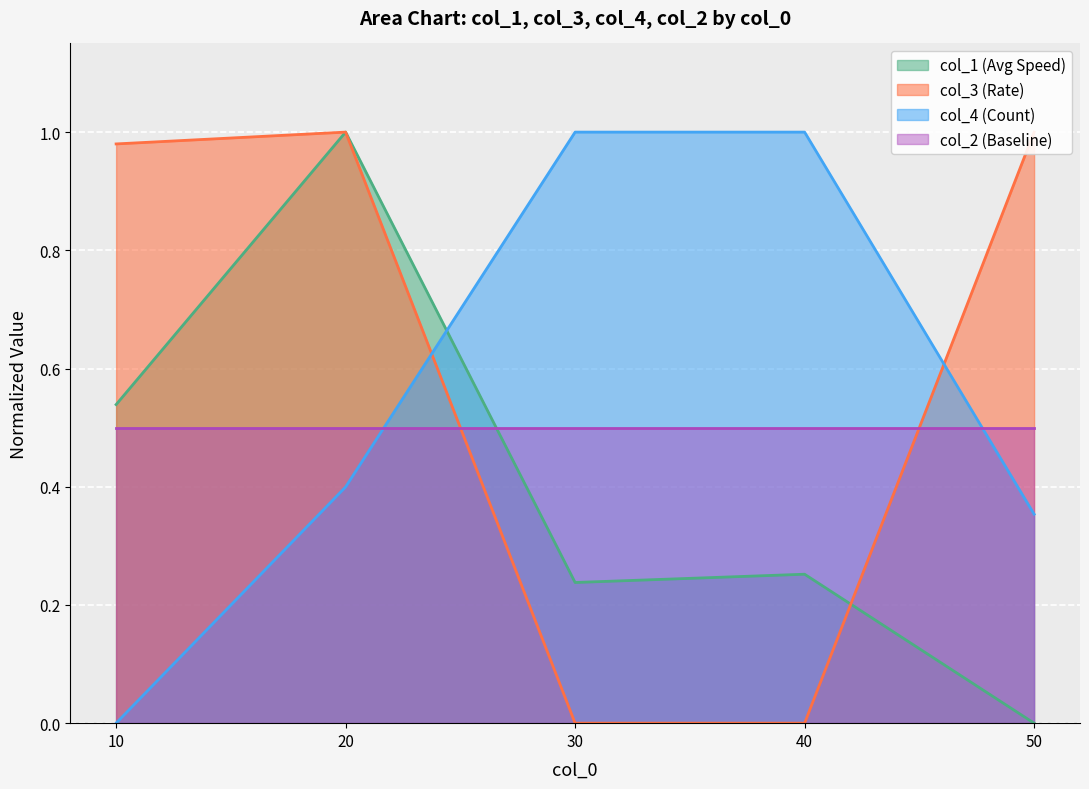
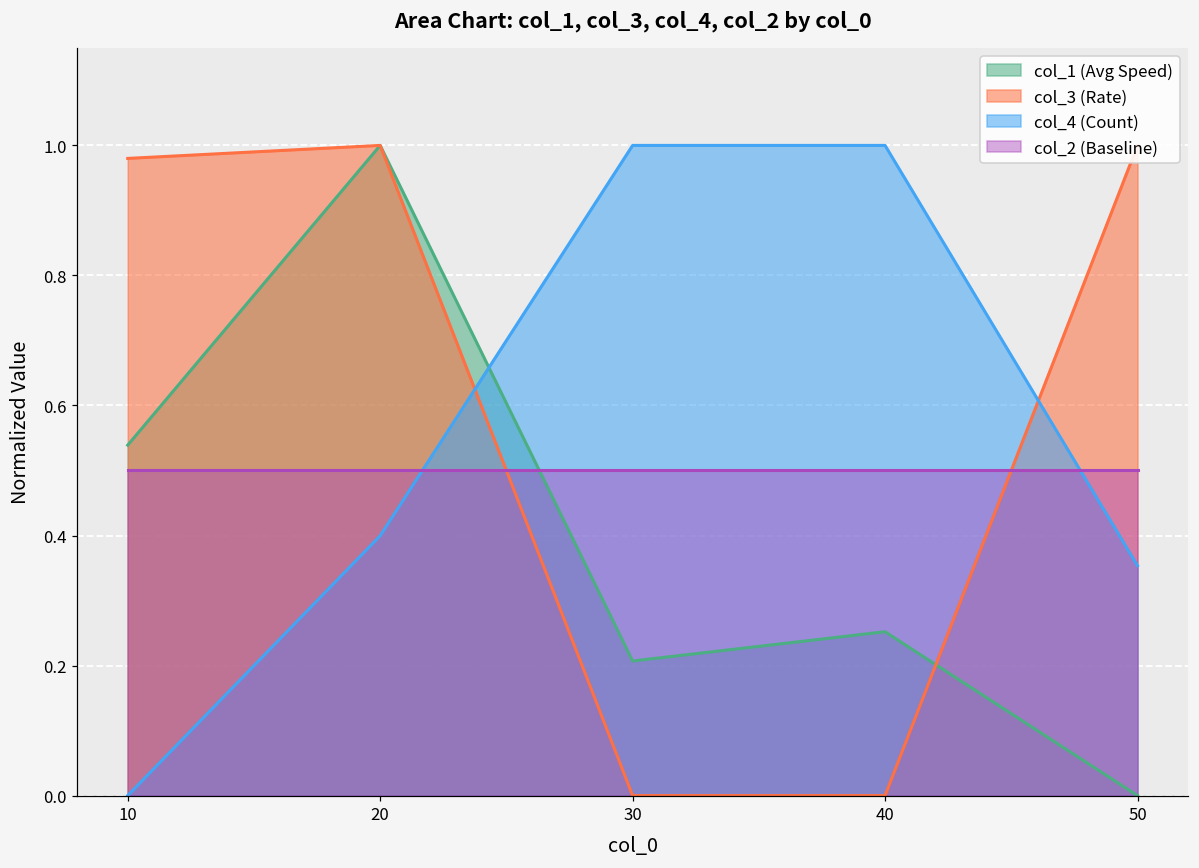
col_1 (Avg Speed), 30: 0.24 -> 0.21
